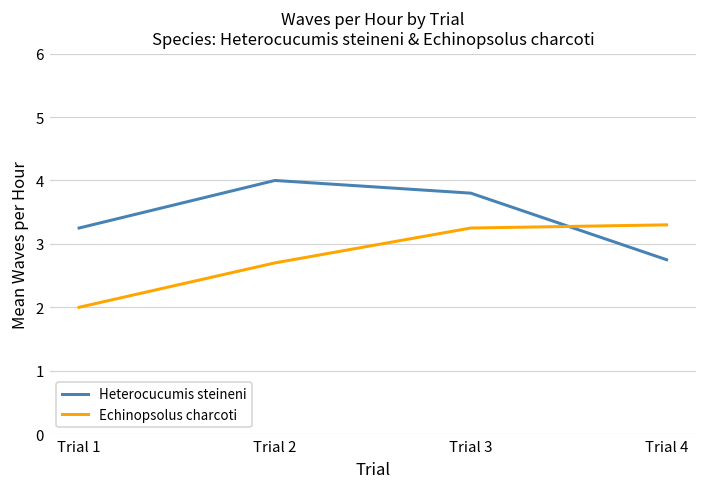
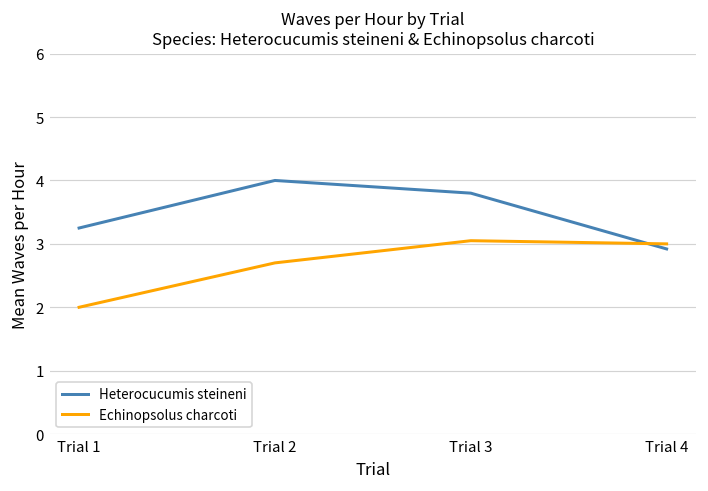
Echinopsolus charcoti, Trial 3: 3.3 -> 3.1
Heterocucumis steineni, Trial 4: 2.8 -> 2.9
Echinopsolus charcoti, Trial 4: 3.3 -> 3.0
